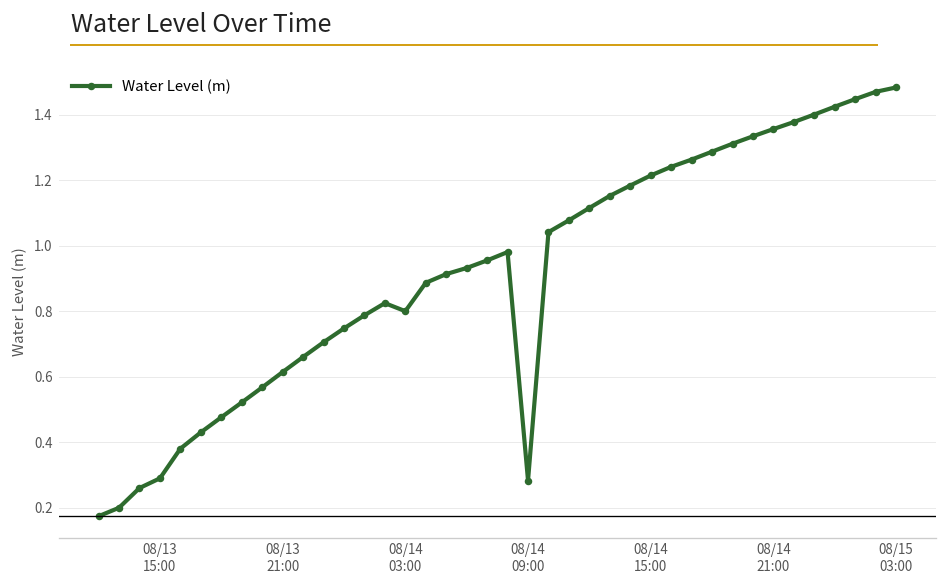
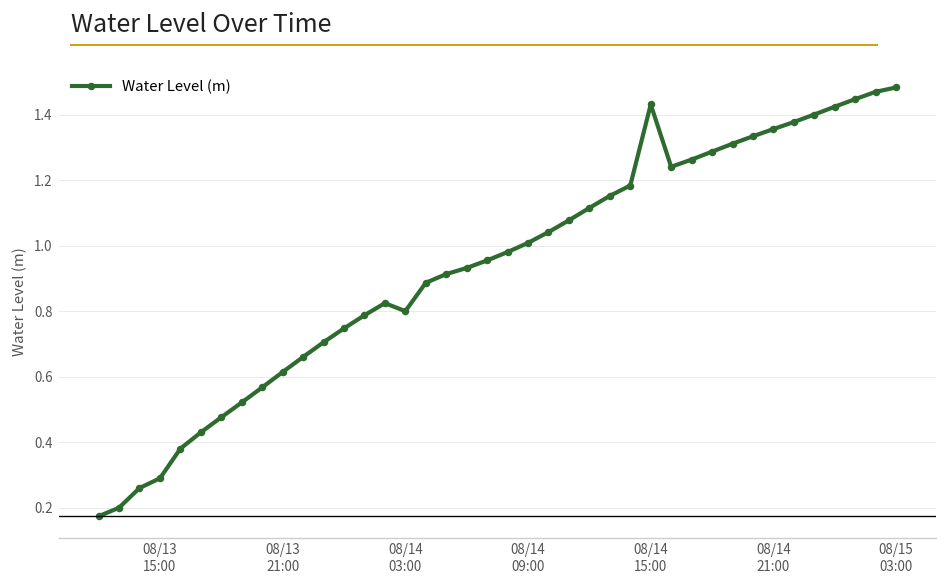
08/14 09:00: 0.28 -> 1.01
08/14 15:00: 1.21 -> 1.43
